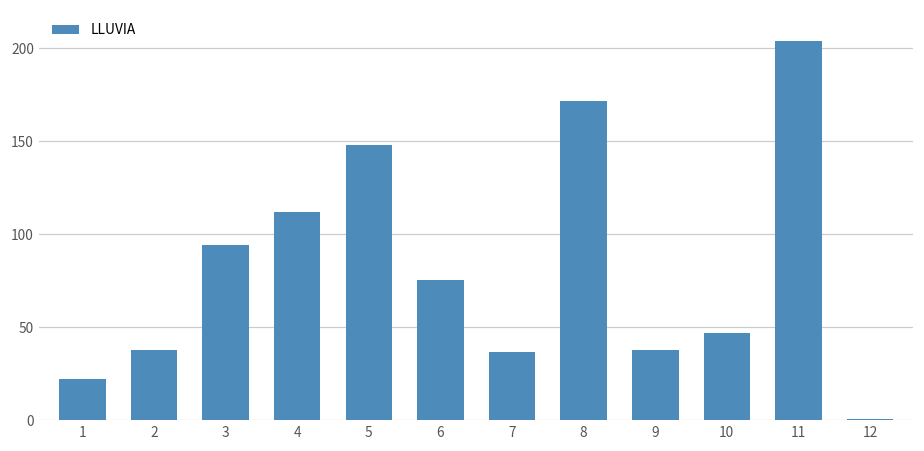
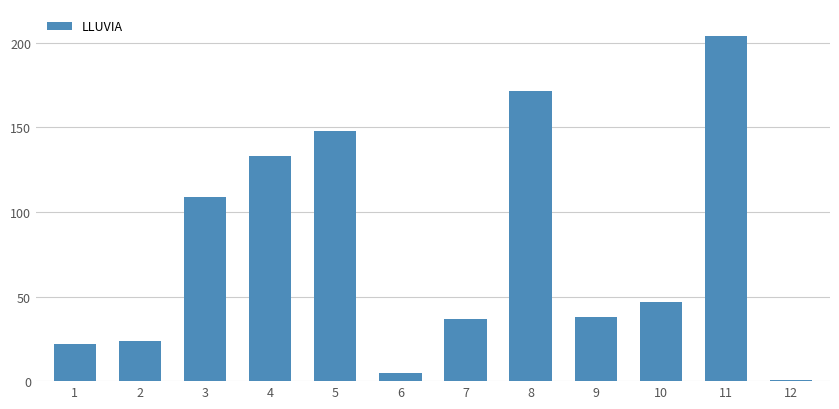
2: 38 -> 24
3: 94 -> 109
4: 112 -> 133
6: 75 -> 5
